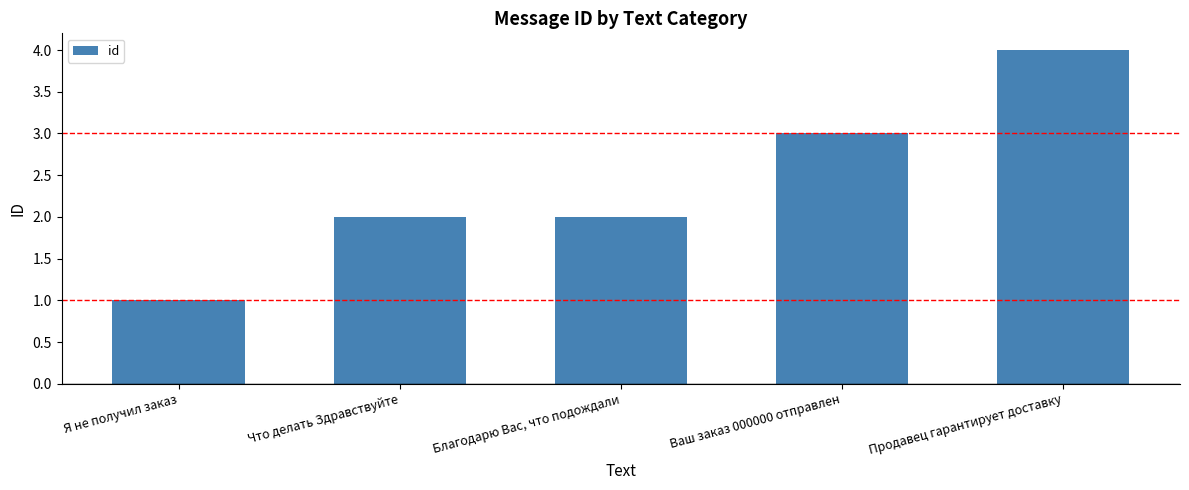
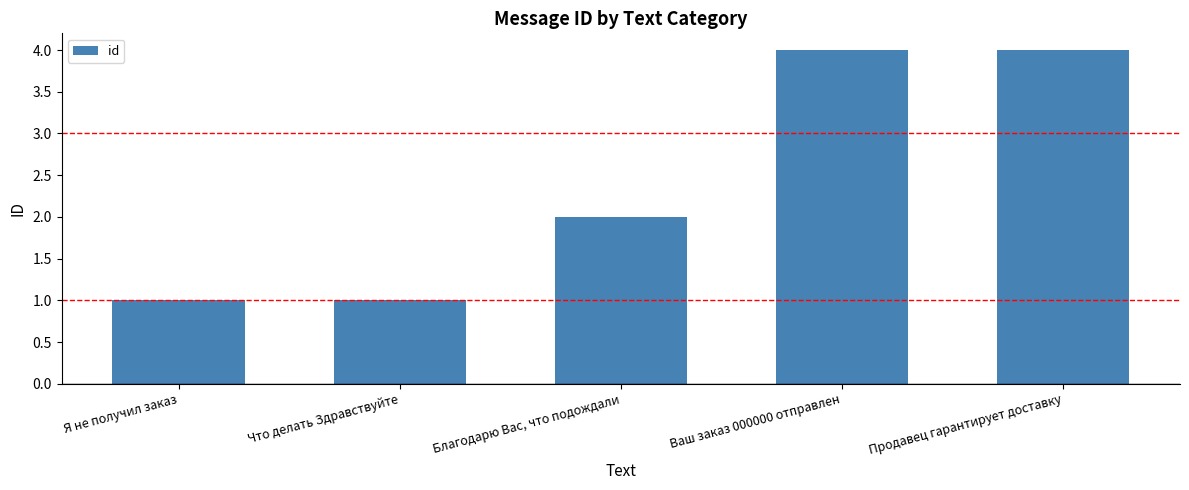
Что делать Здравствуйте: 2 -> 1
Ваш заказ 000000 отправлен: 3 -> 4
